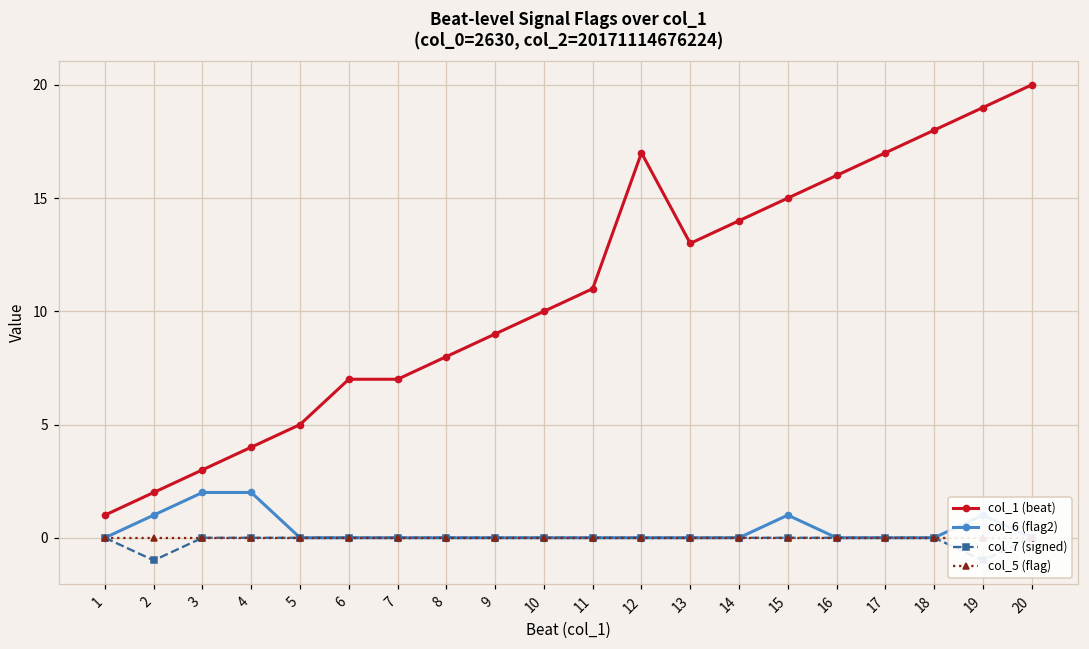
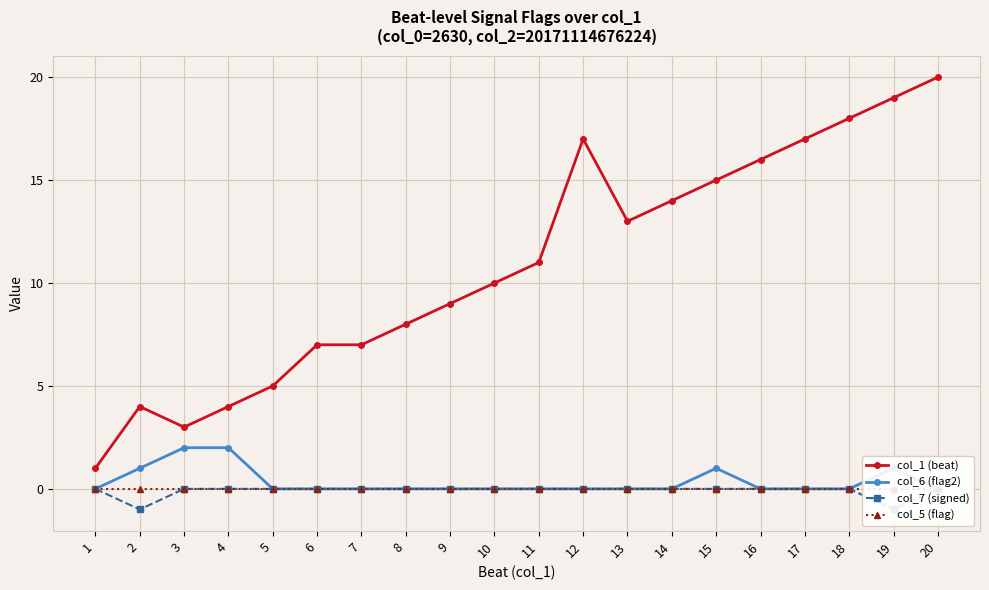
col_1 (beat), 2: 2 -> 4
